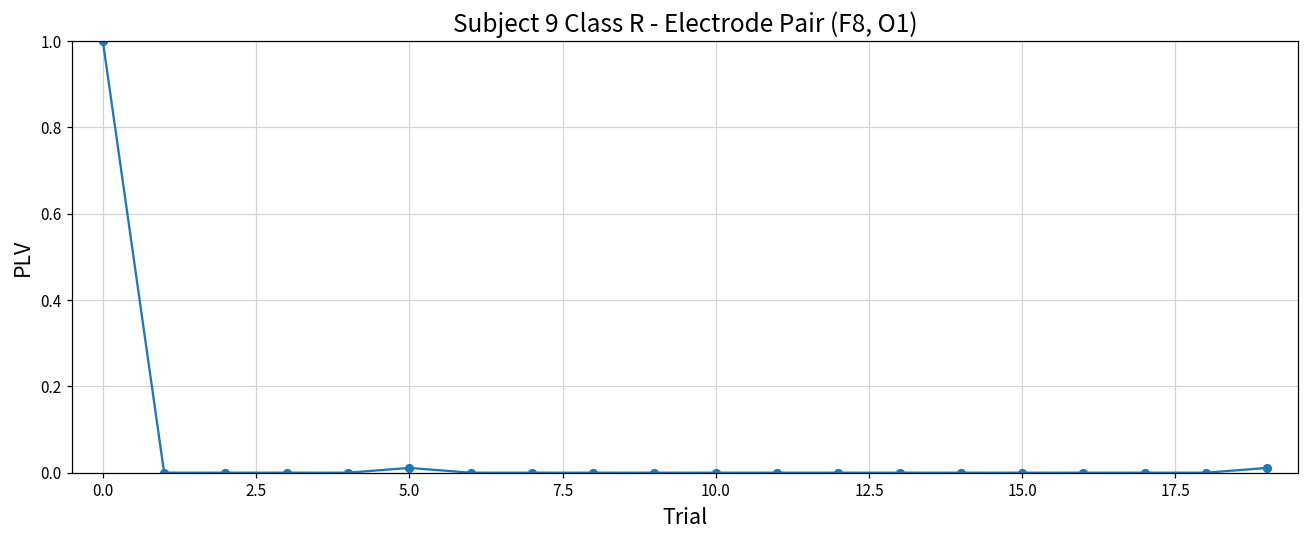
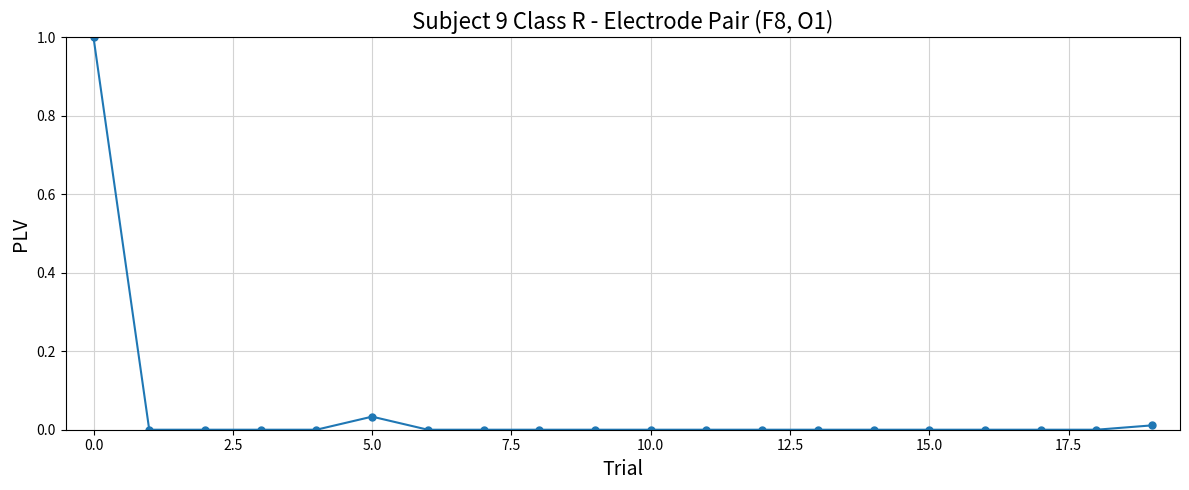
5.0: 0.01 -> 0.03
